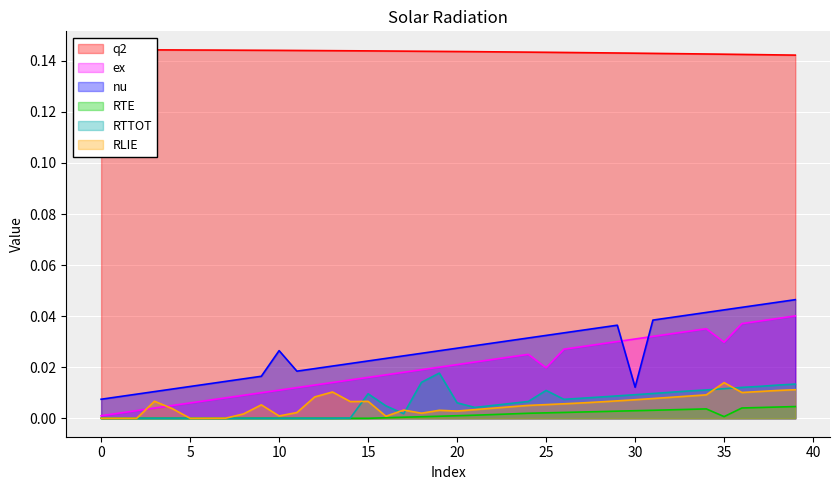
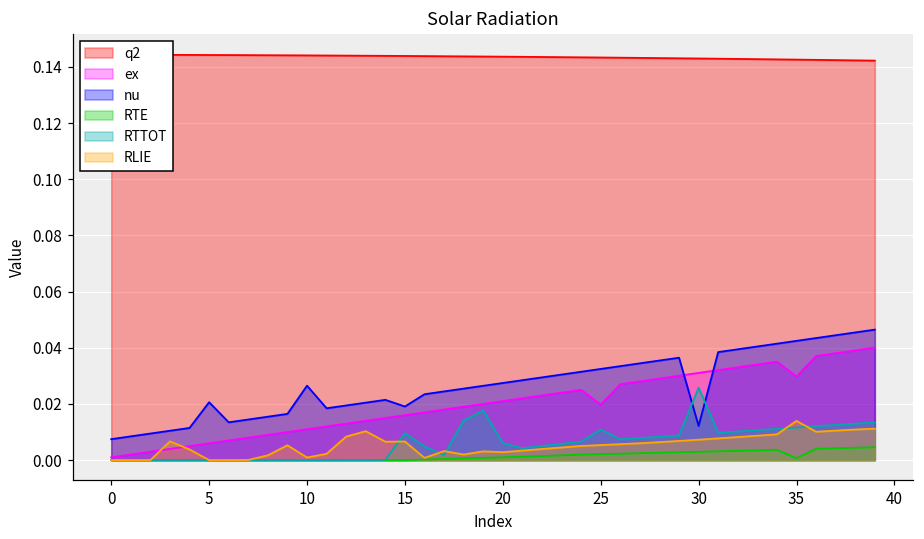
nu, 5: 0.012 -> 0.021
nu, 15: 0.022 -> 0.019
RTTOT, 30: 0.009 -> 0.026
